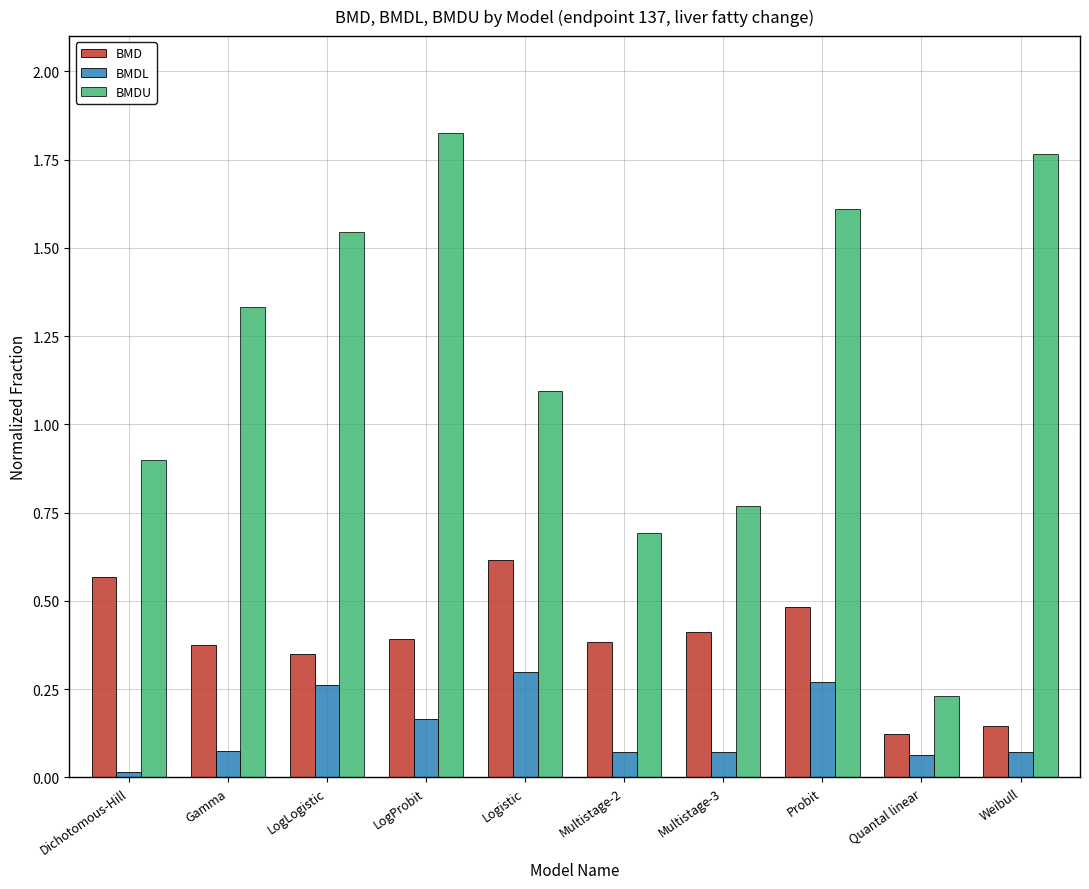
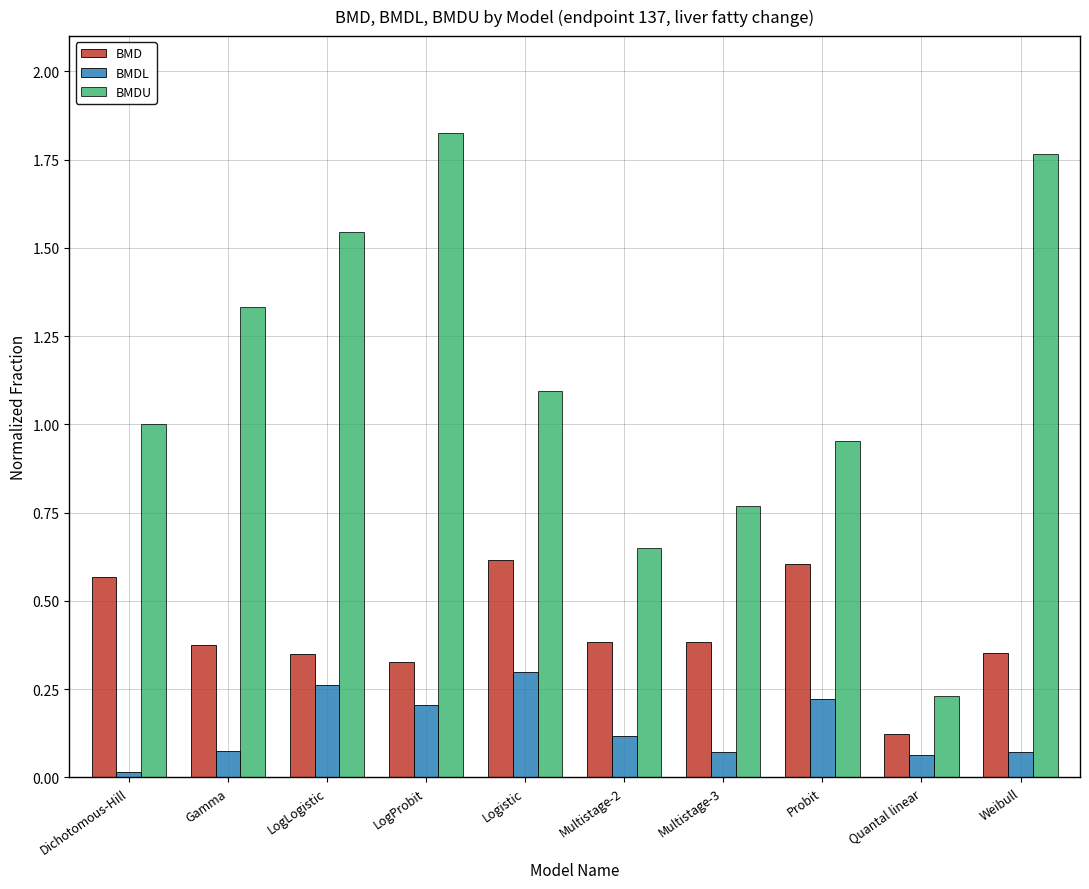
BMDU, Dichotomous-Hill: 0.9 -> 1.0
BMD, LogProbit: 0.39 -> 0.33
BMDL, LogProbit: 0.17 -> 0.21
BMDL, Multistage-2: 0.07 -> 0.12
BMDU, Multistage-2: 0.69 -> 0.65
BMD, Multistage-3: 0.41 -> 0.39
BMD, Probit: 0.48 -> 0.60
BMDL, Probit: 0.27 -> 0.22
BMDU, Probit: 1.61 -> 0.95
BMD, Weibull: 0.15 -> 0.35
